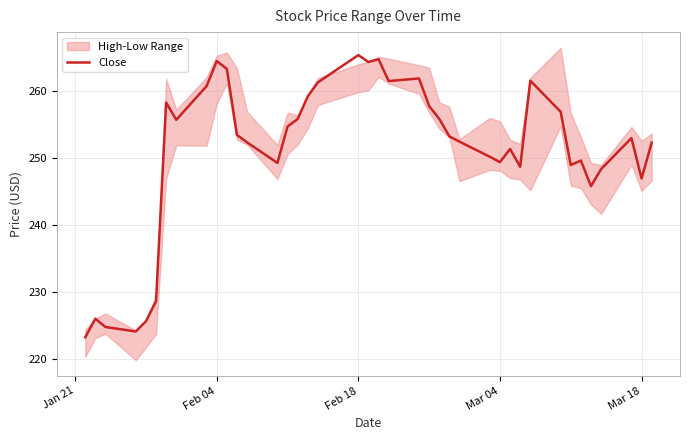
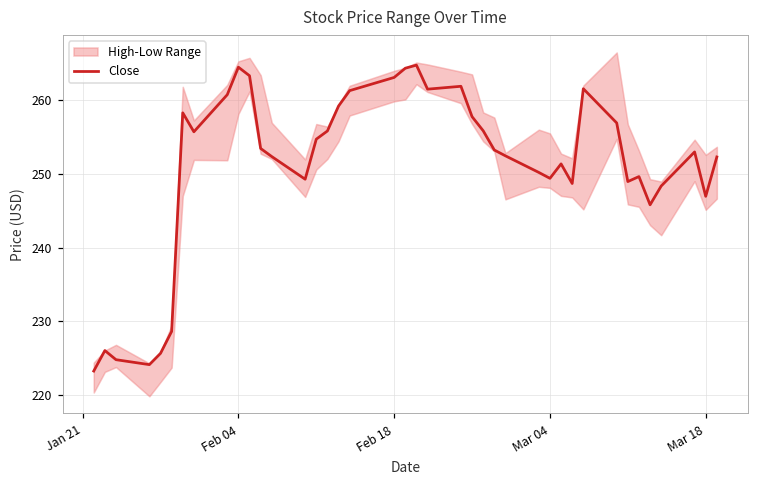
Close, Feb 18: 265 -> 263
